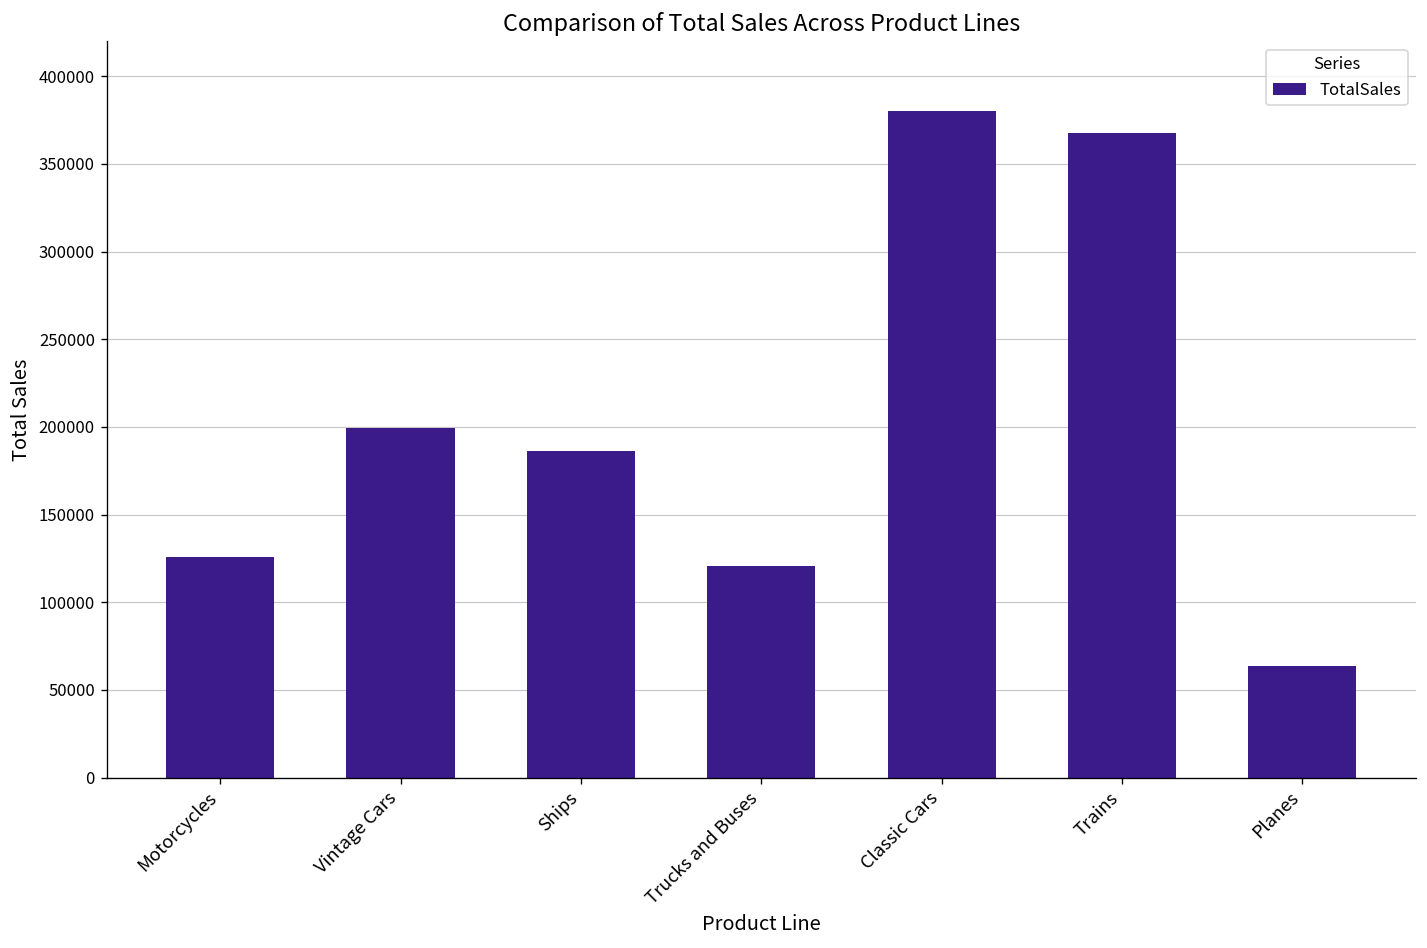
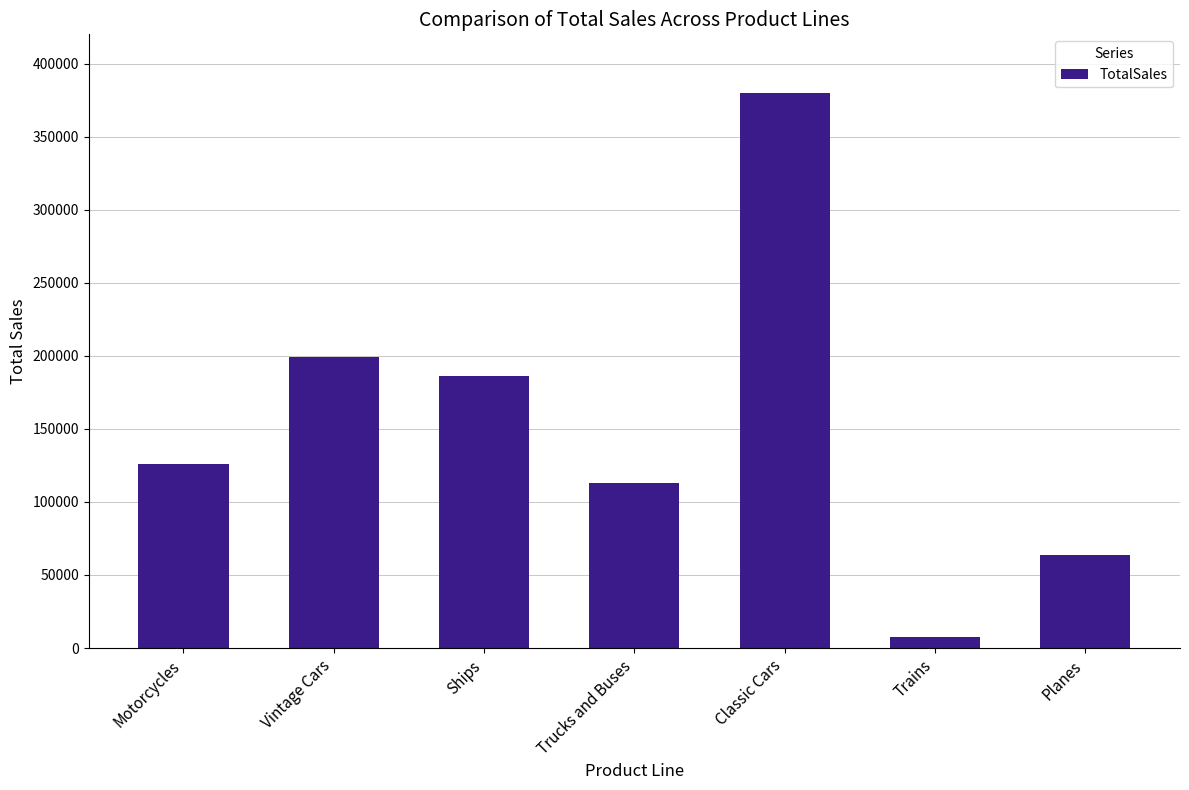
Trucks and Buses: 121000 -> 113000
Trains: 367000 -> 8000
